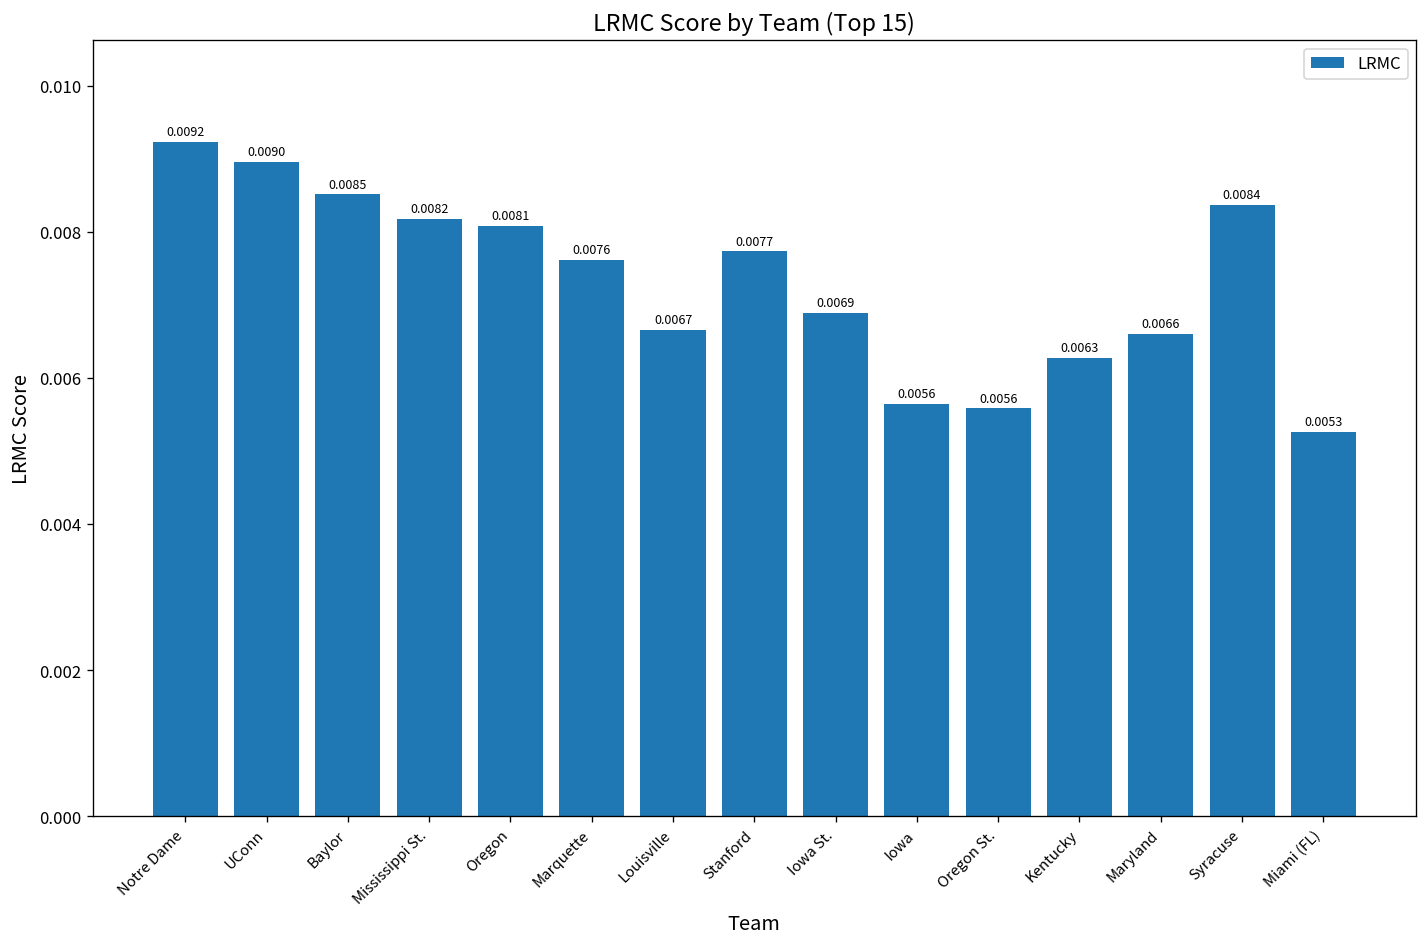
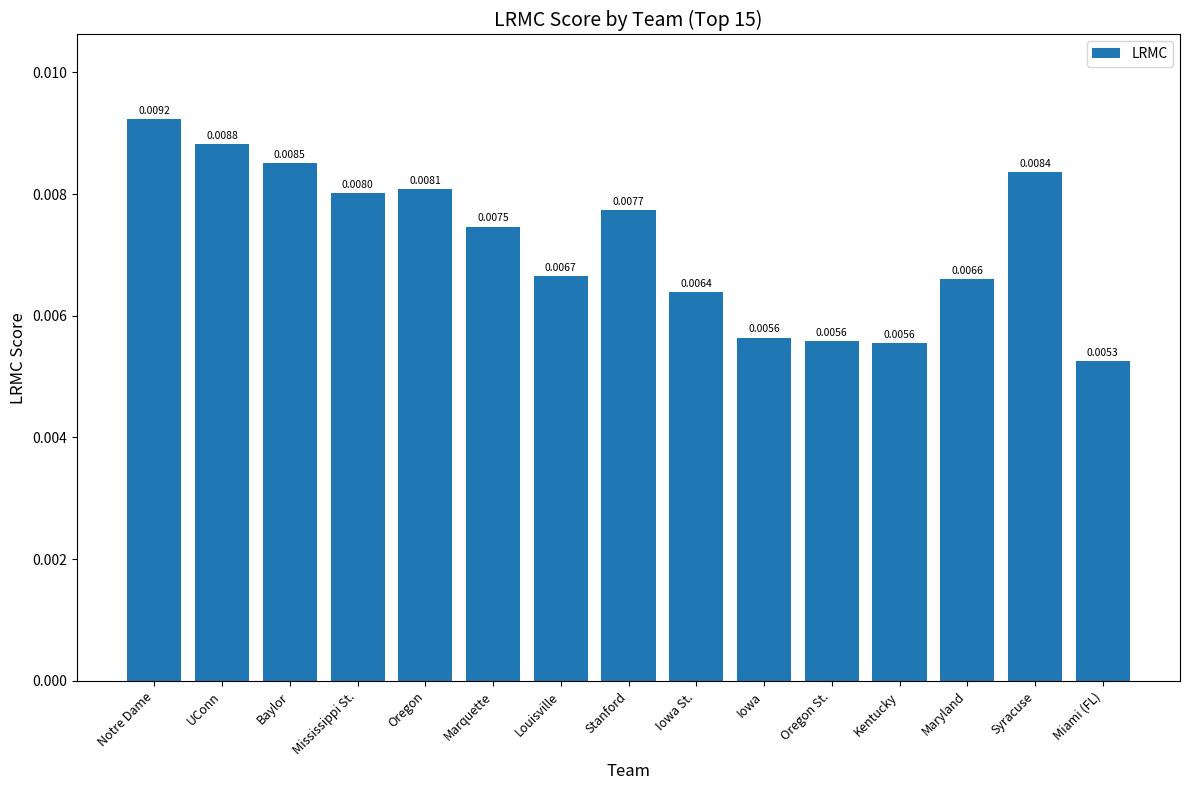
UConn: 0.0090 -> 0.0088
Mississippi St.: 0.0082 -> 0.0080
Marquette: 0.0076 -> 0.0075
Iowa St.: 0.0069 -> 0.0064
Kentucky: 0.0063 -> 0.0056
